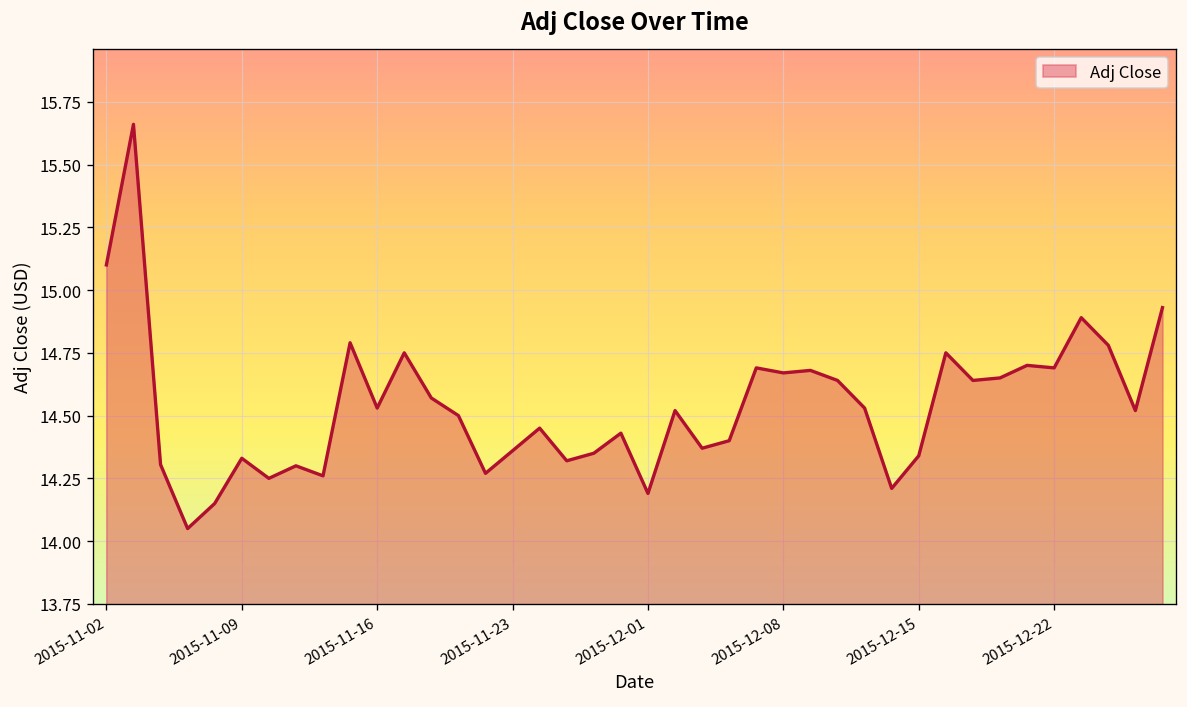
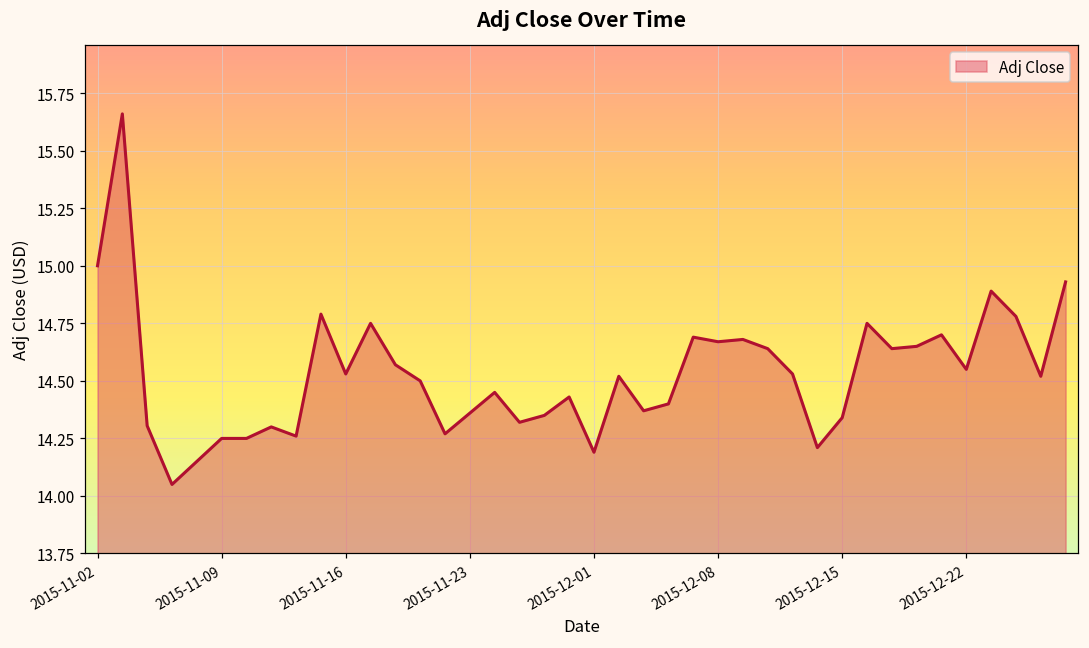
2015-11-02: 15.1 -> 15.0
2015-11-09: 14.33 -> 14.25
2015-12-22: 14.69 -> 14.55
